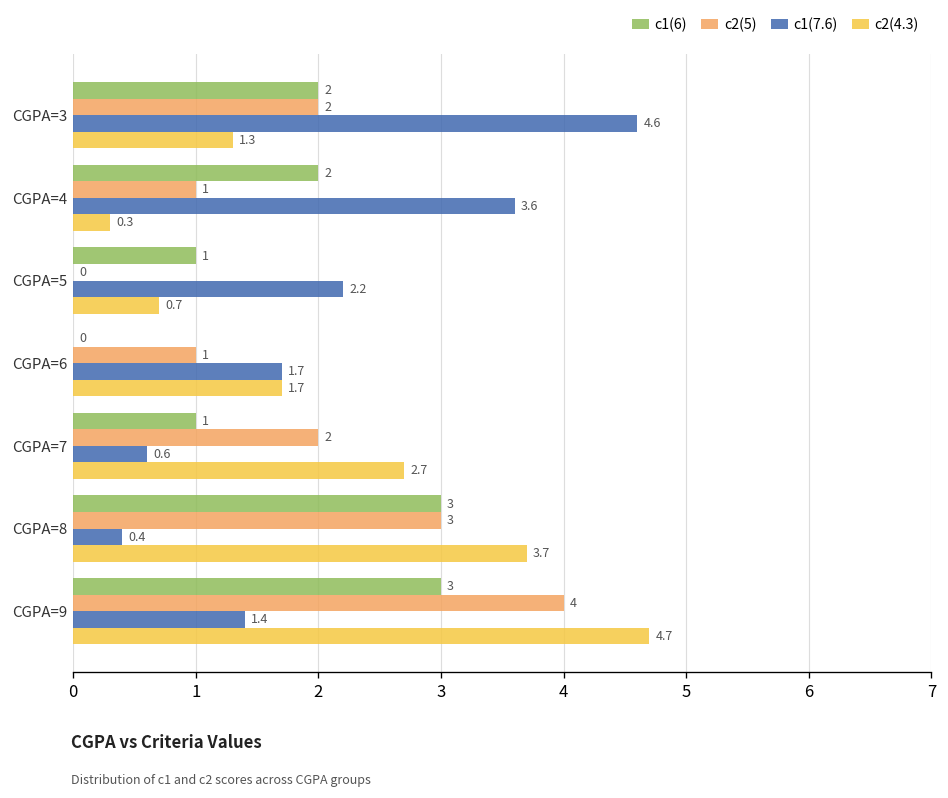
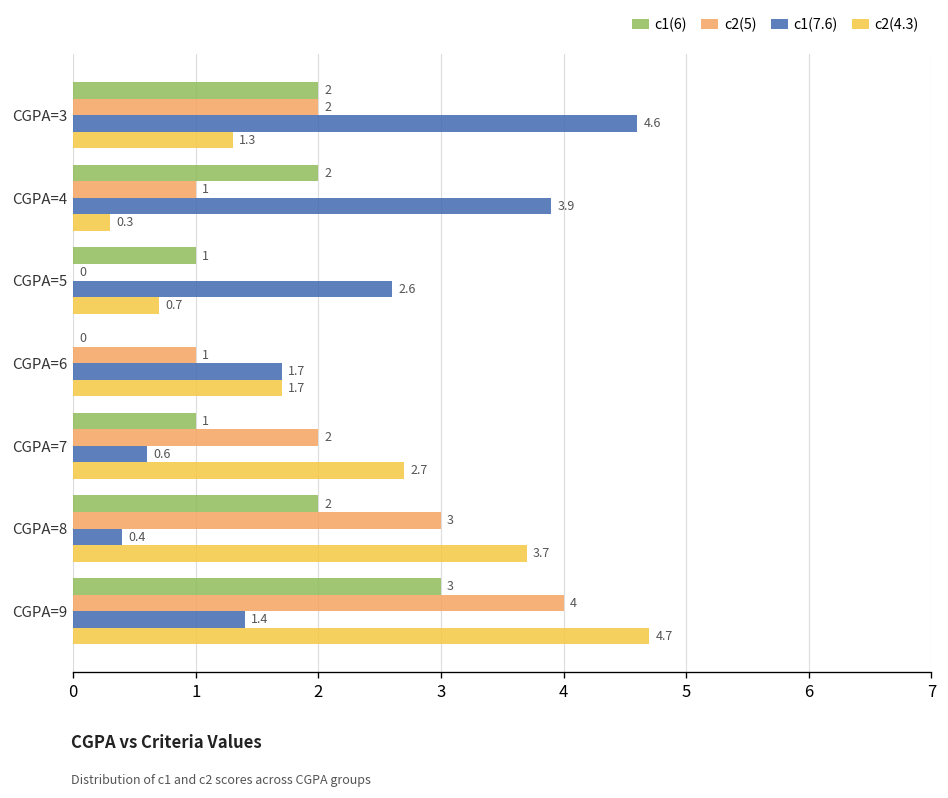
c1(7.6), CGPA=4: 3.6 -> 3.9
c1(7.6), CGPA=5: 2.2 -> 2.6
c1(6), CGPA=8: 3 -> 2
